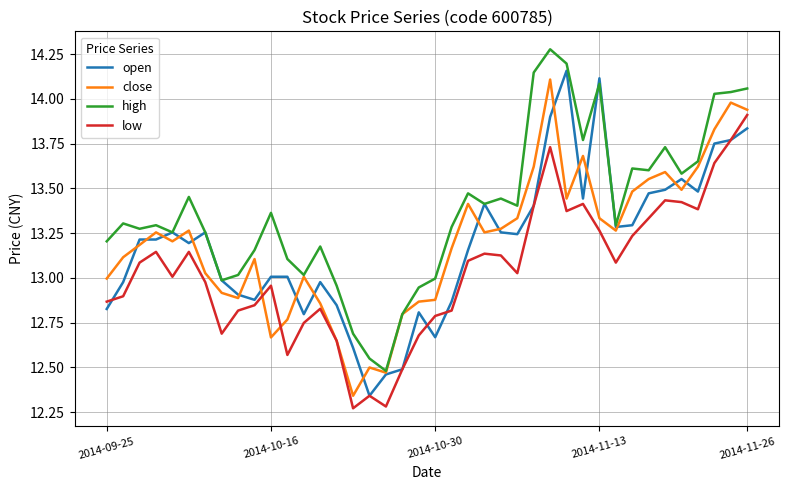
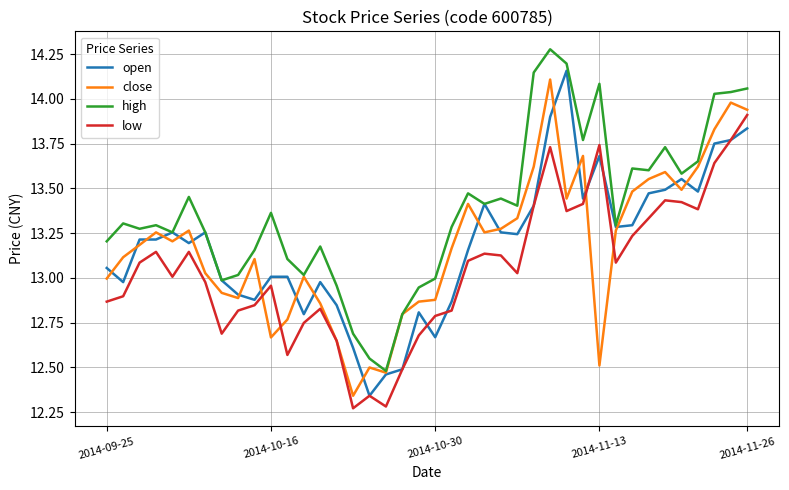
open, 2014-09-25: 12.83 -> 13.06
open, 2014-11-13: 14.12 -> 13.68
close, 2014-11-13: 13.33 -> 12.51
low, 2014-11-13: 13.26 -> 13.74
